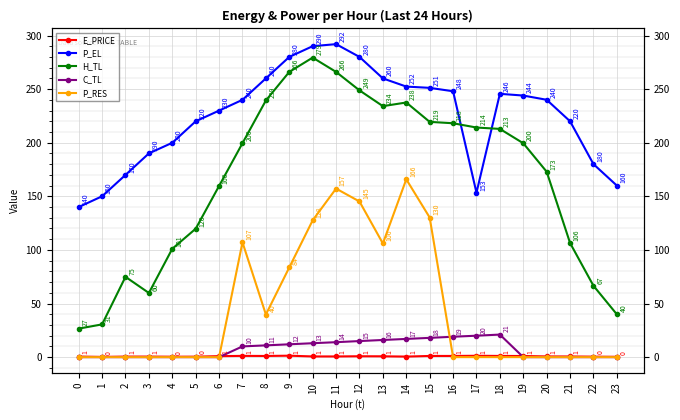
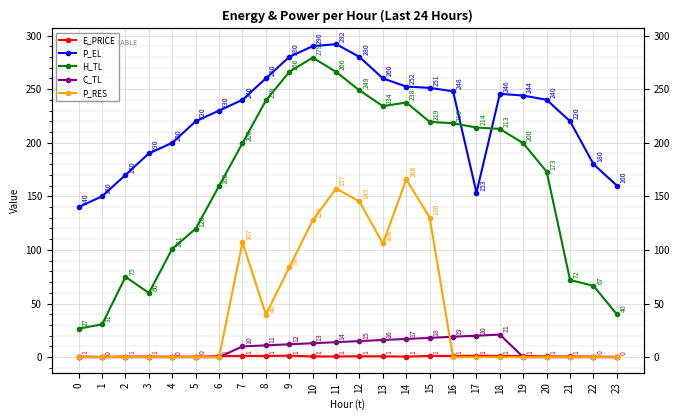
H_TL, 21: 106 -> 72
